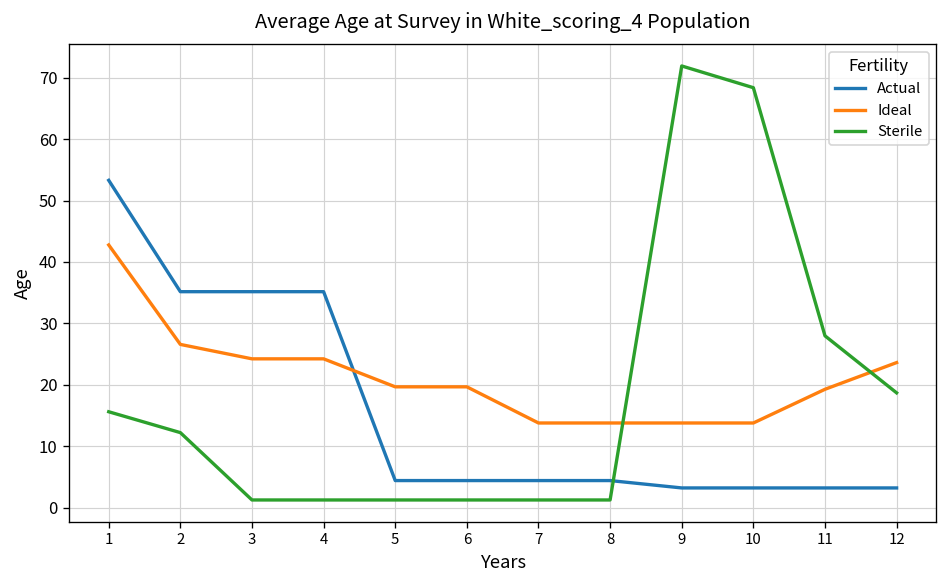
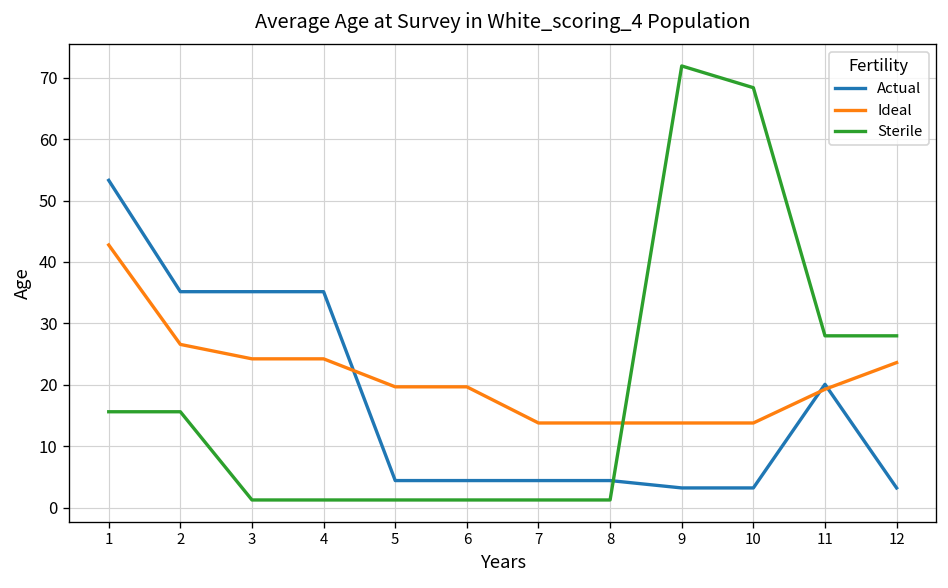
Sterile, 2: 12 -> 16
Actual, 11: 3 -> 20
Sterile, 12: 19 -> 28
